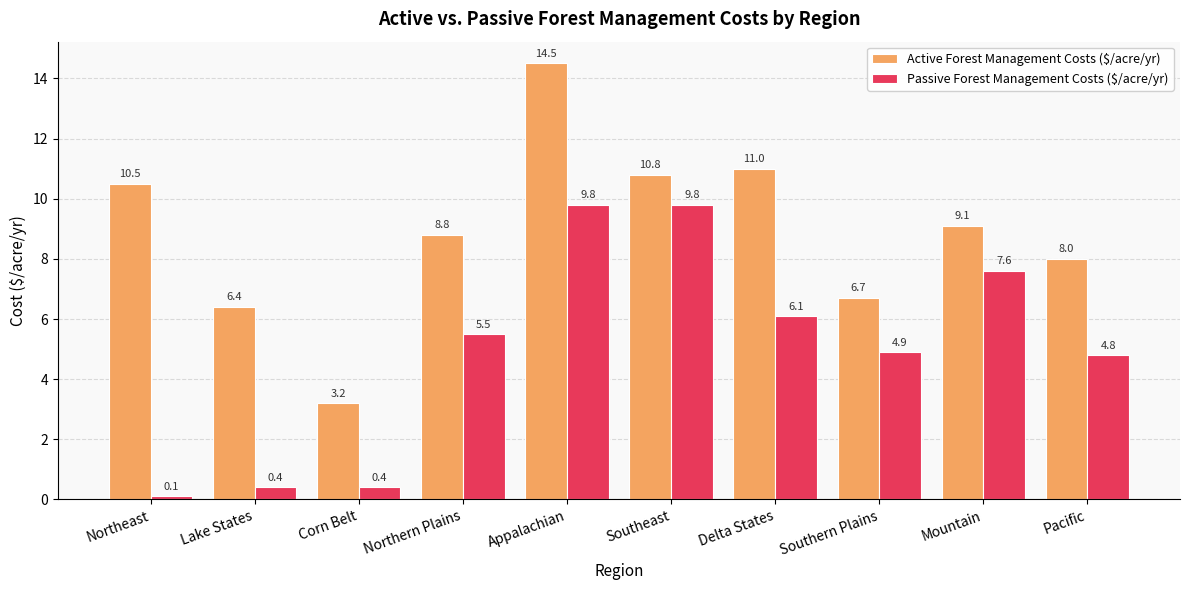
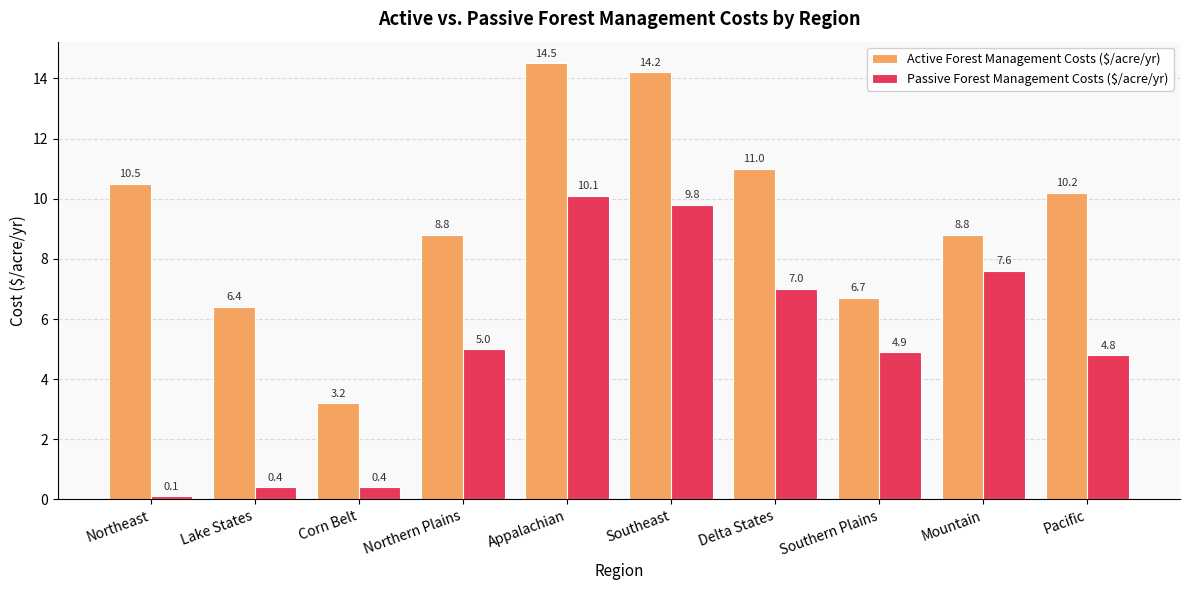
Passive Forest Management Costs ($/acre/yr), Northern Plains: 5.5 -> 5.0
Passive Forest Management Costs ($/acre/yr), Appalachian: 9.8 -> 10.1
Active Forest Management Costs ($/acre/yr), Southeast: 10.8 -> 14.2
Passive Forest Management Costs ($/acre/yr), Delta States: 6.1 -> 7.0
Active Forest Management Costs ($/acre/yr), Mountain: 9.1 -> 8.8
Active Forest Management Costs ($/acre/yr), Pacific: 8.0 -> 10.2
